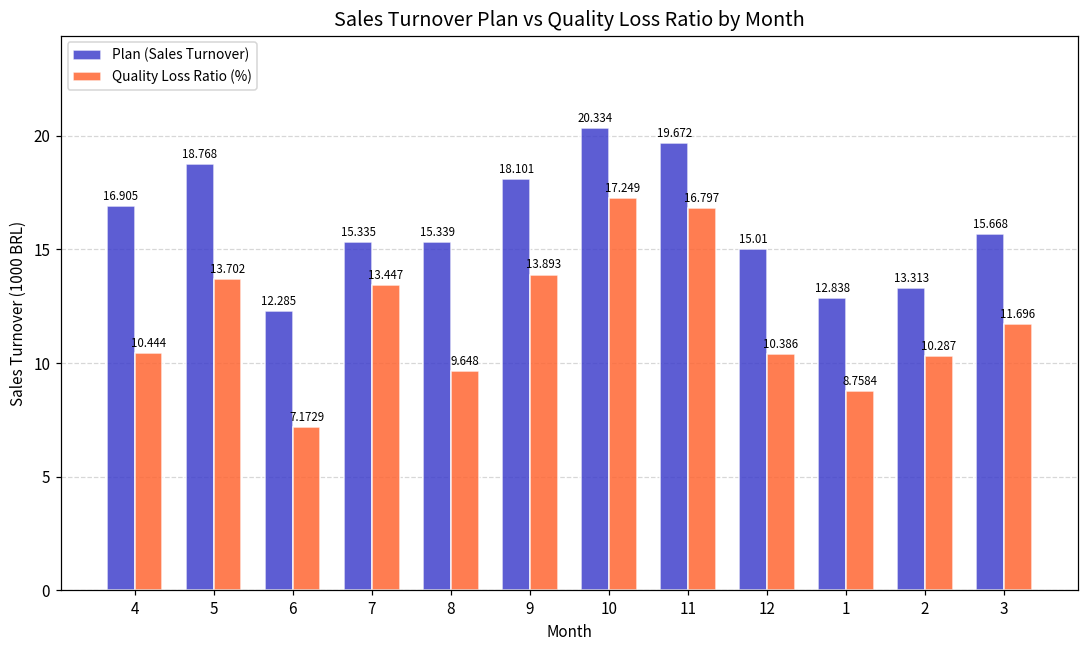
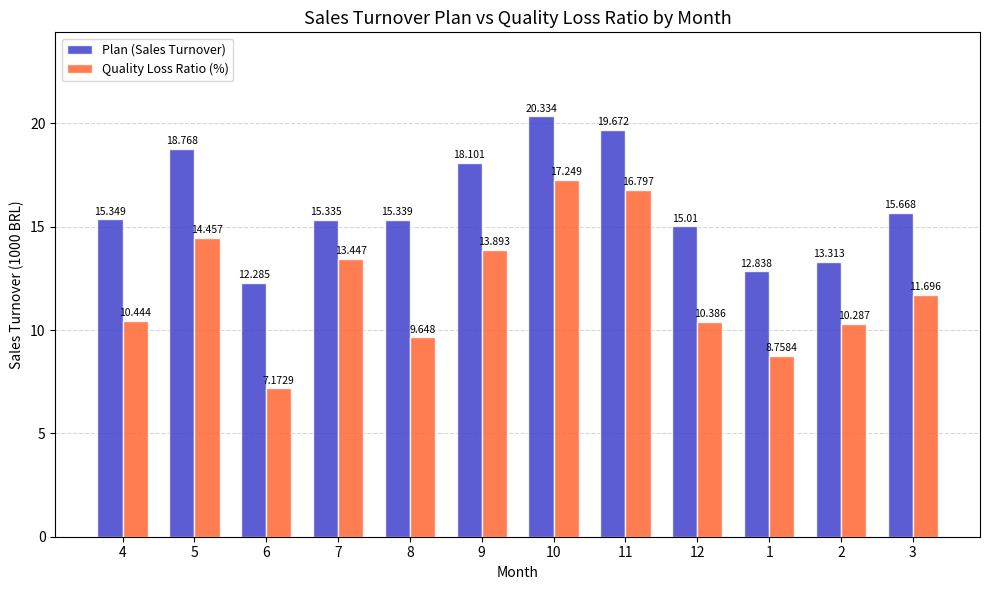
Plan (Sales Turnover), 4: 16.905 -> 15.349
Quality Loss Ratio (%), 5: 13.702 -> 14.457
